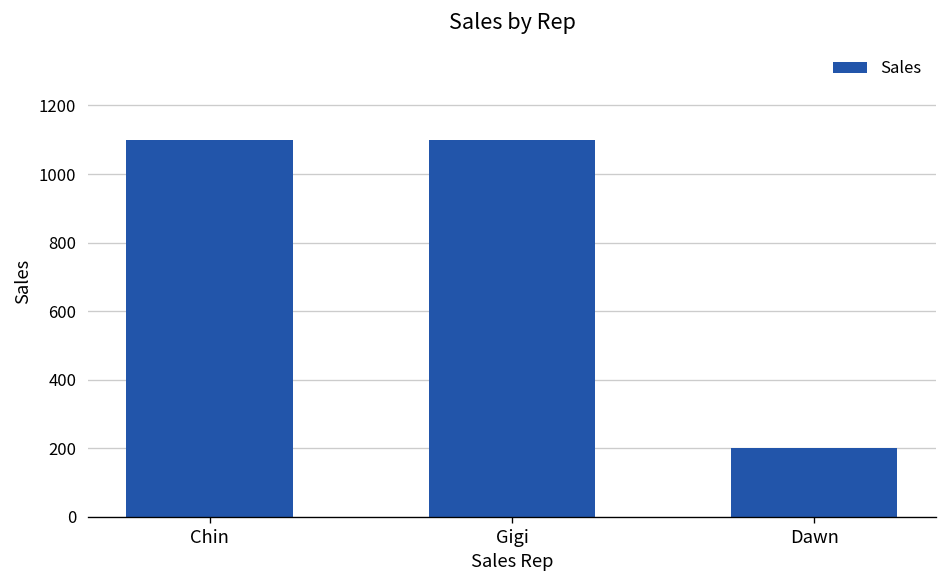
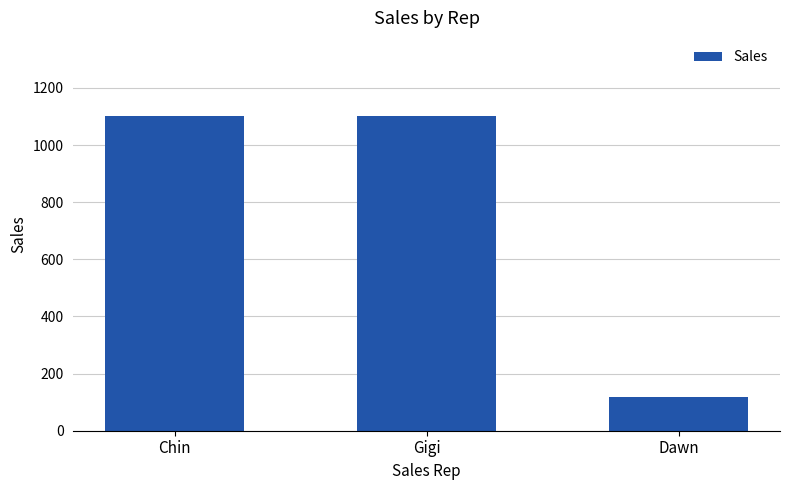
Dawn: 200 -> 120
